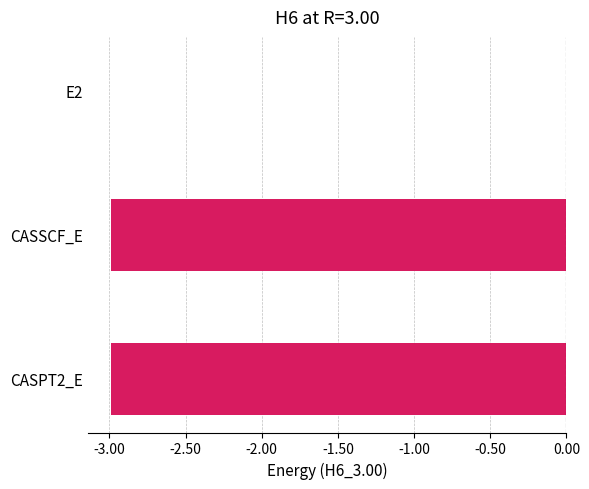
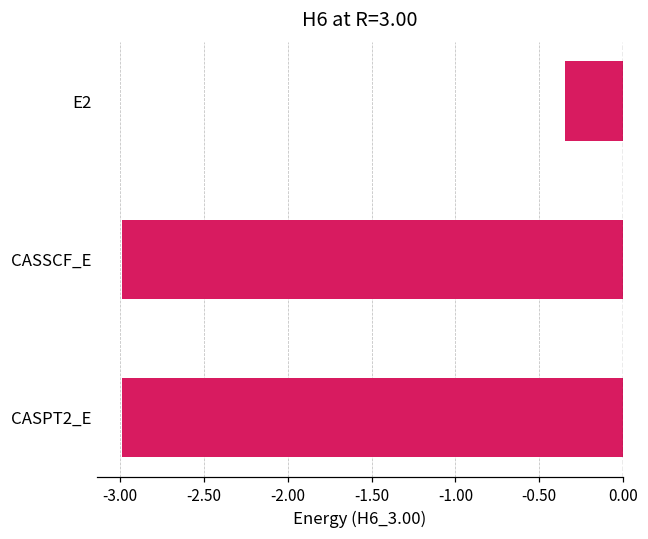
E2: 0.00 -> -0.35
